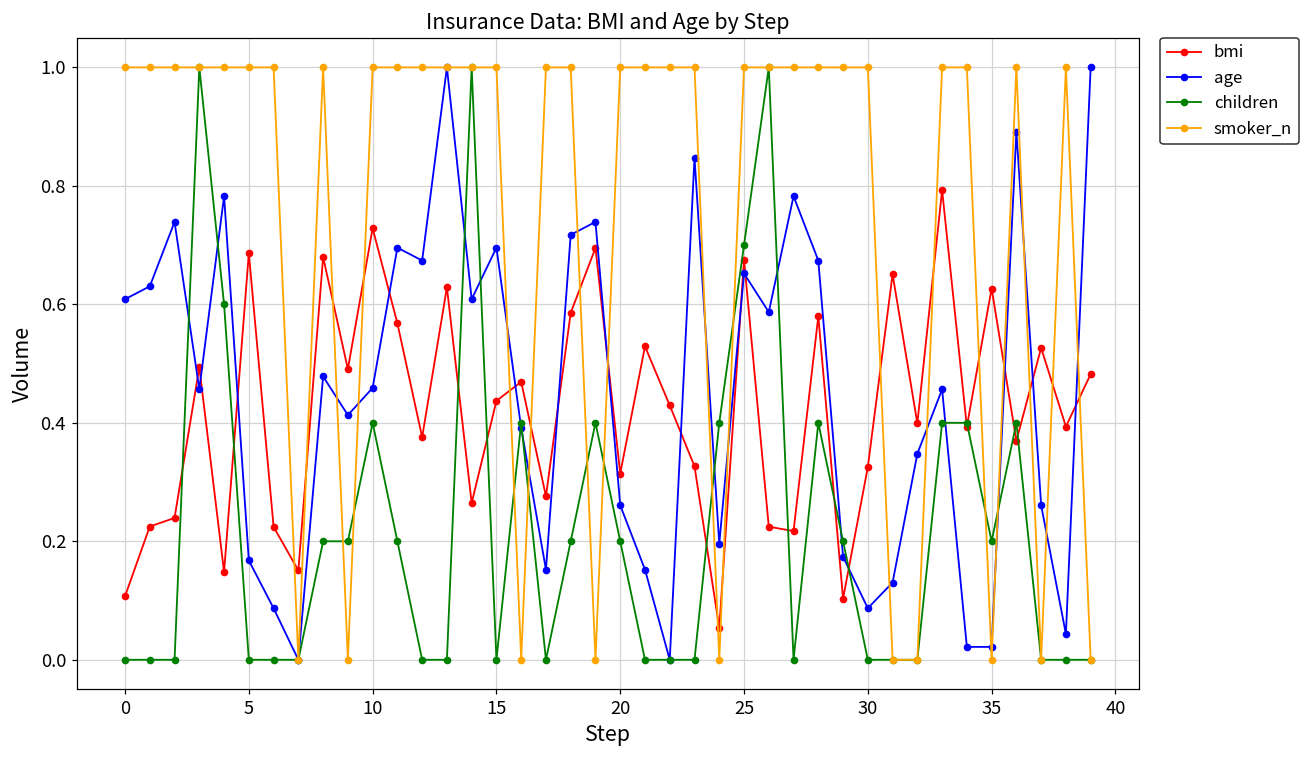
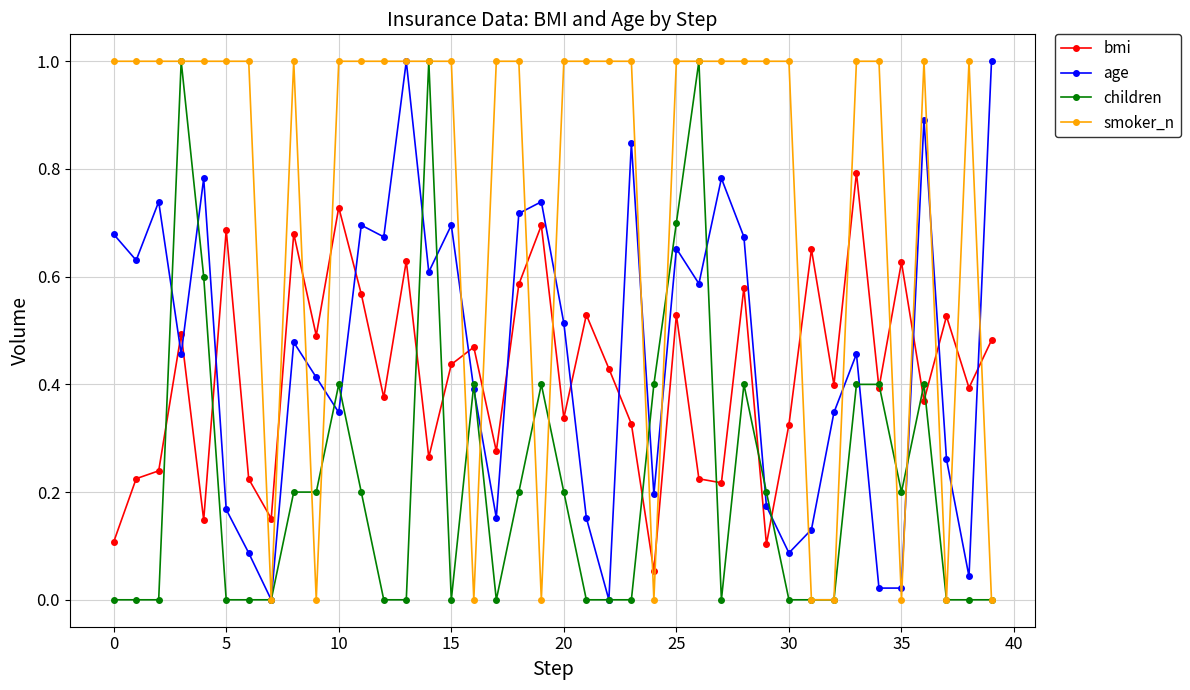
age, 0: 0.61 -> 0.68
age, 10: 0.46 -> 0.35
bmi, 20: 0.31 -> 0.34
age, 20: 0.26 -> 0.51
bmi, 25: 0.68 -> 0.53
